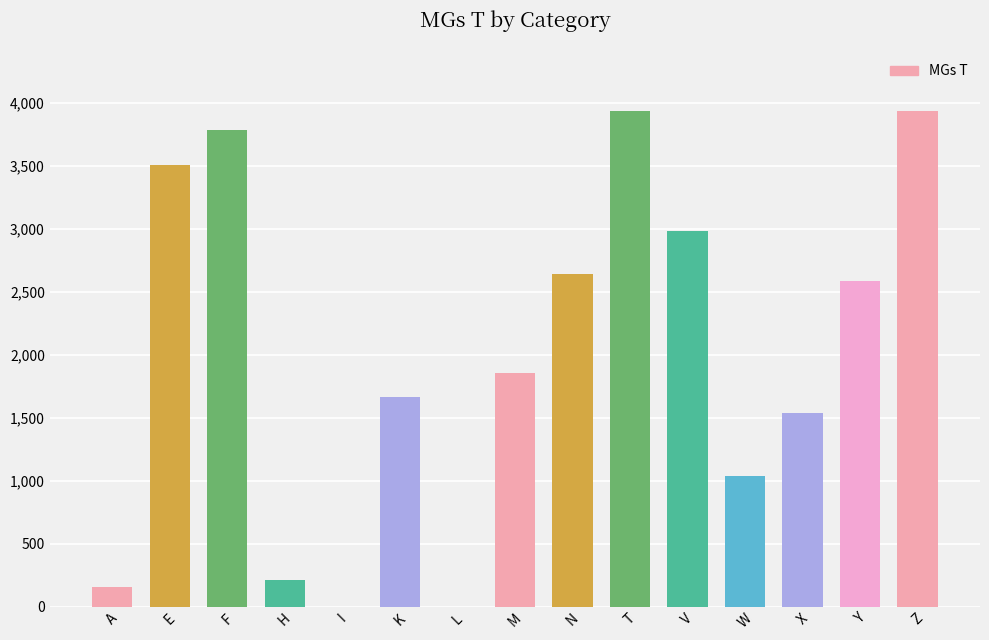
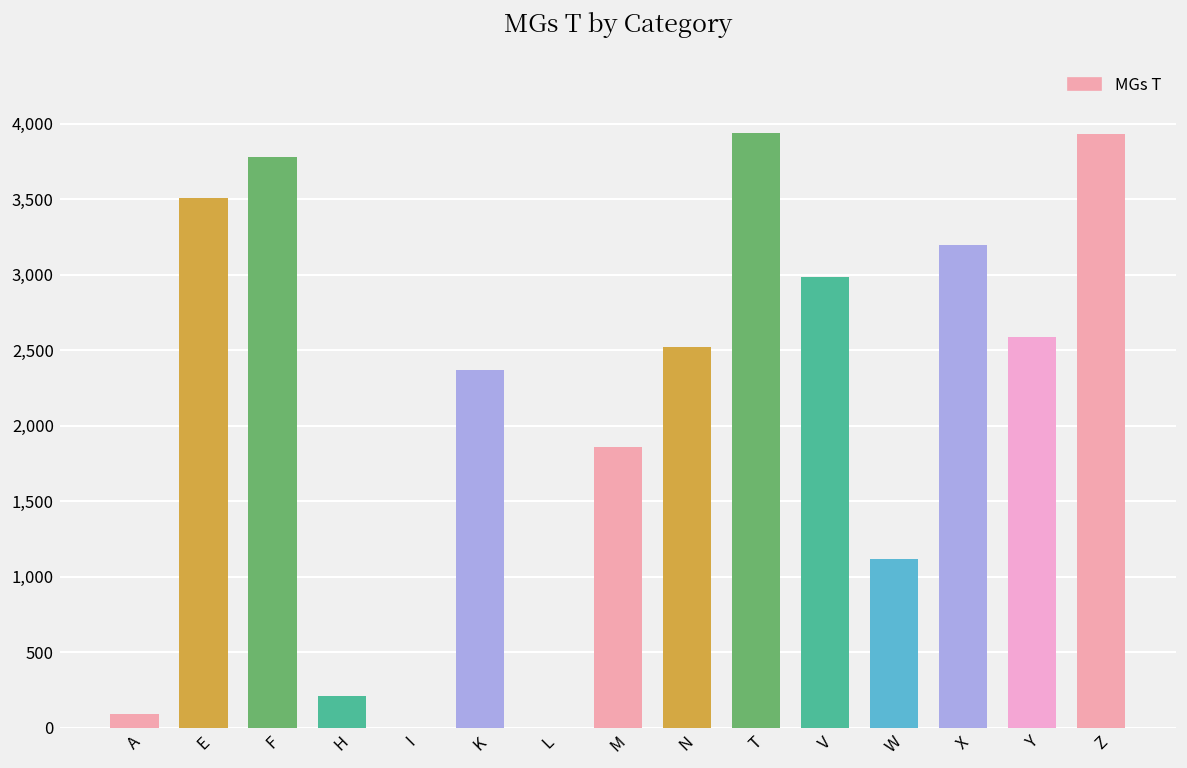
A: 160 -> 90
K: 1,670 -> 2,370
N: 2,640 -> 2,520
W: 1,040 -> 1,120
X: 1,540 -> 3,200
